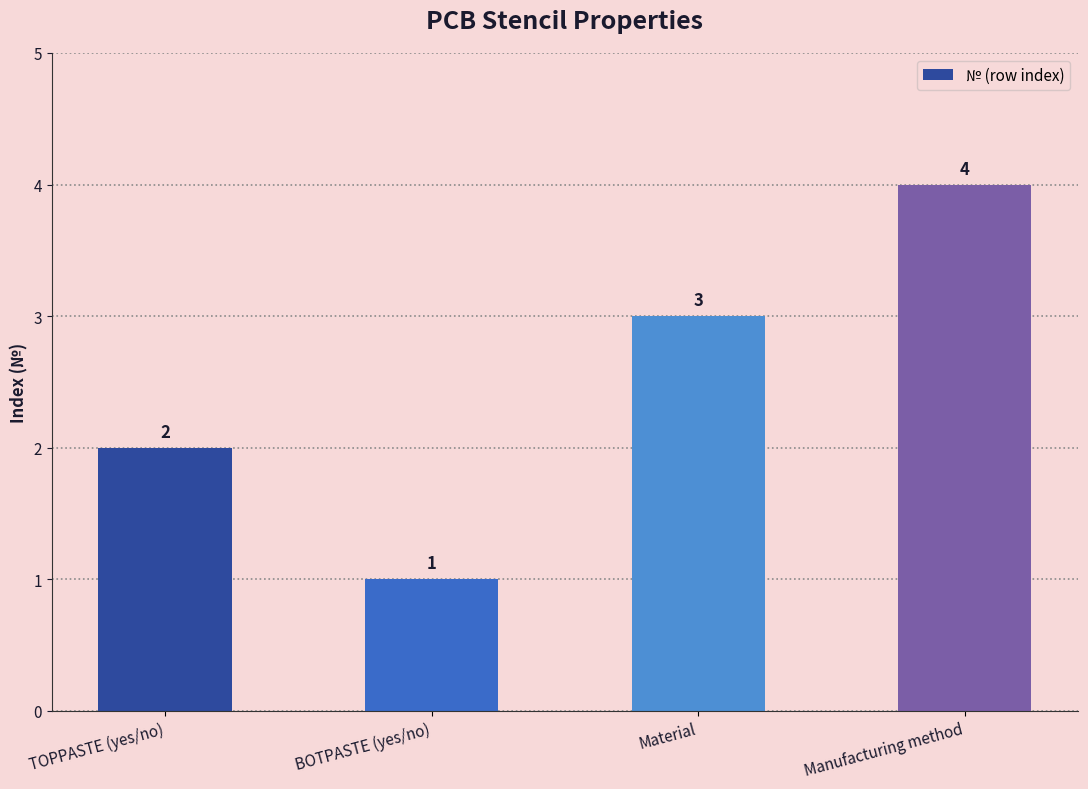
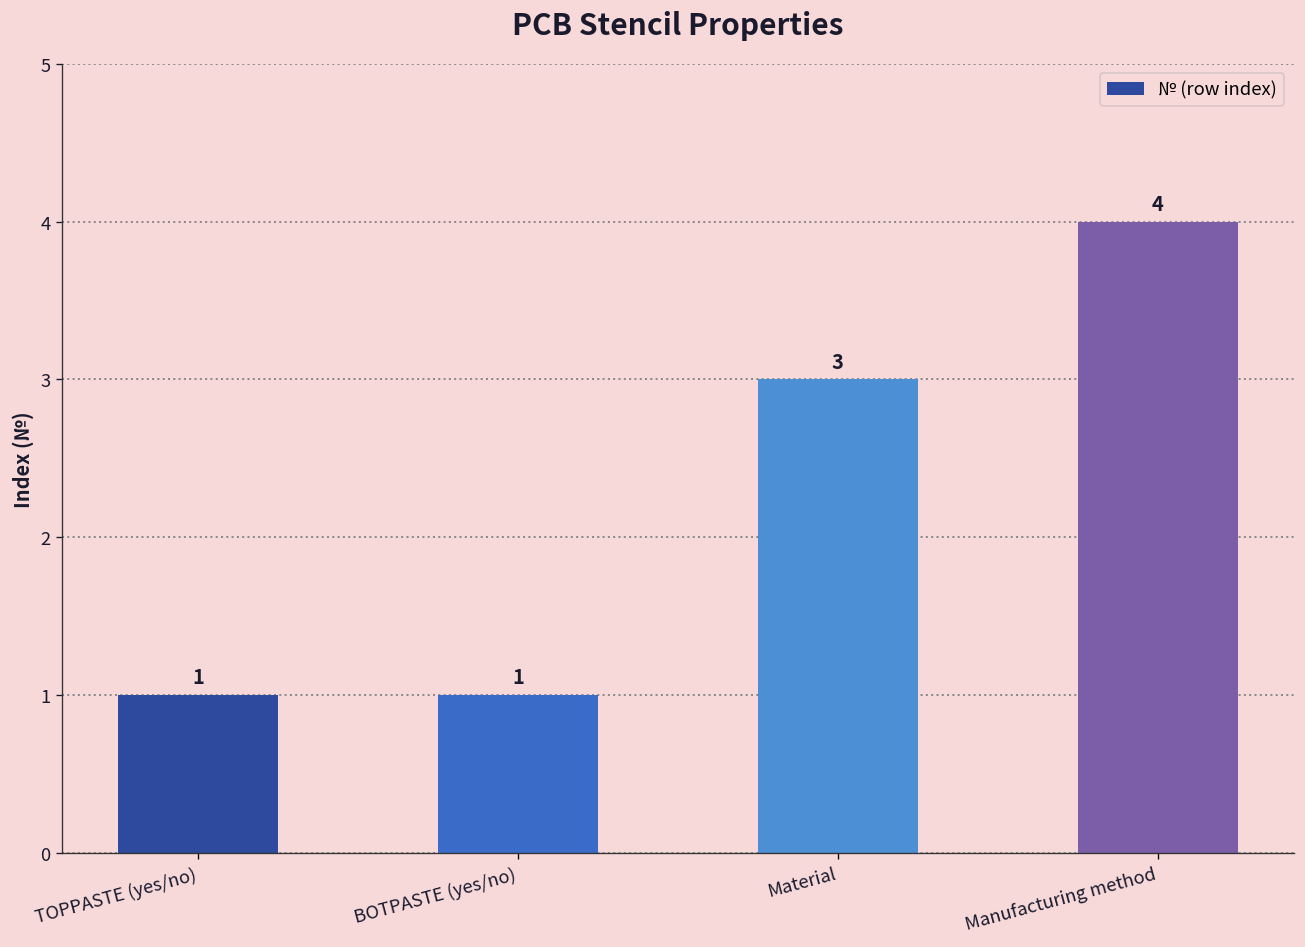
TOPPASTE (yes/no): 2 -> 1
